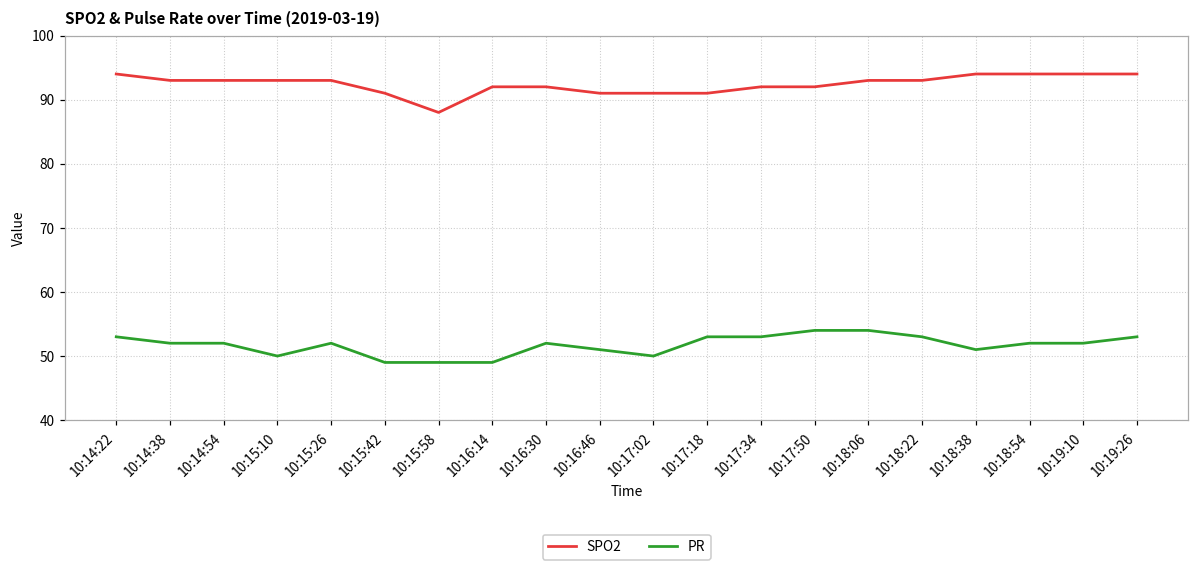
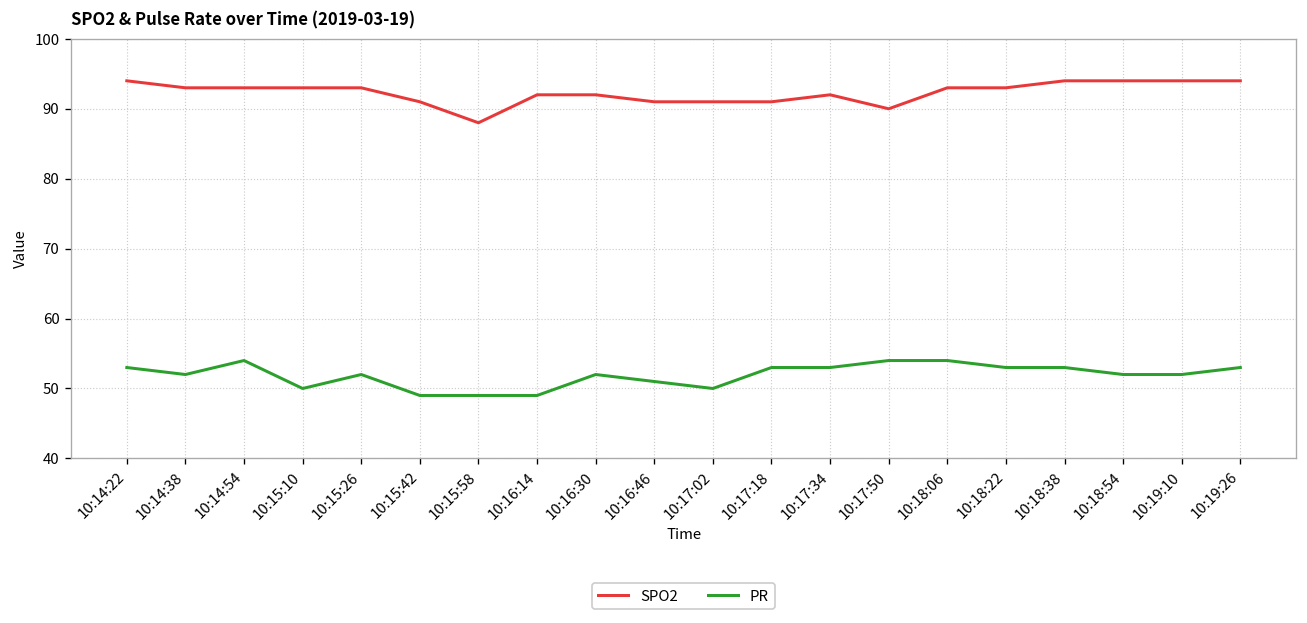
PR, 10:14:54: 52 -> 54
SPO2, 10:17:50: 92 -> 90
PR, 10:18:38: 51 -> 53
